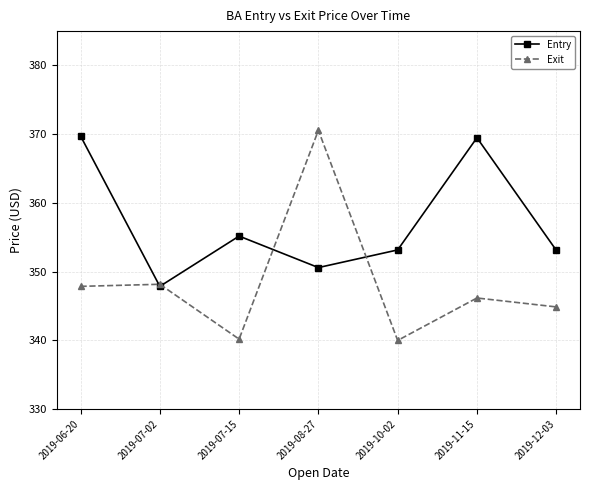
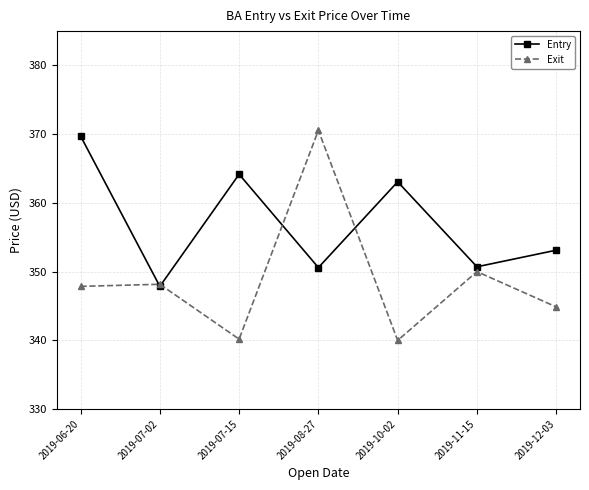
Entry, 2019-07-15: 355 -> 364
Entry, 2019-10-02: 353 -> 363
Entry, 2019-11-15: 369 -> 351
Exit, 2019-11-15: 346 -> 350
